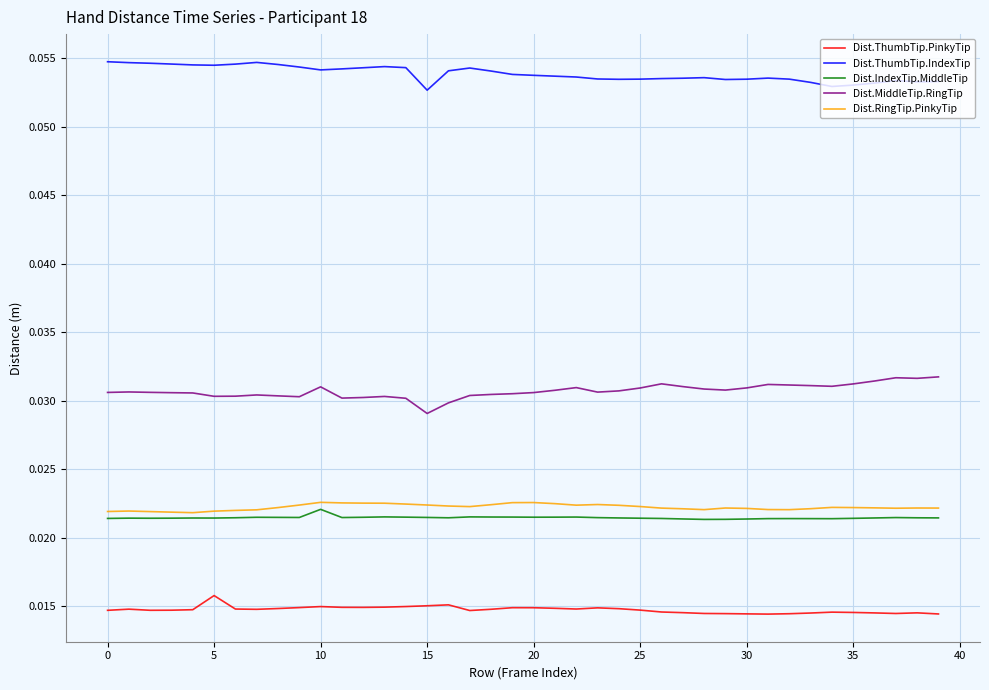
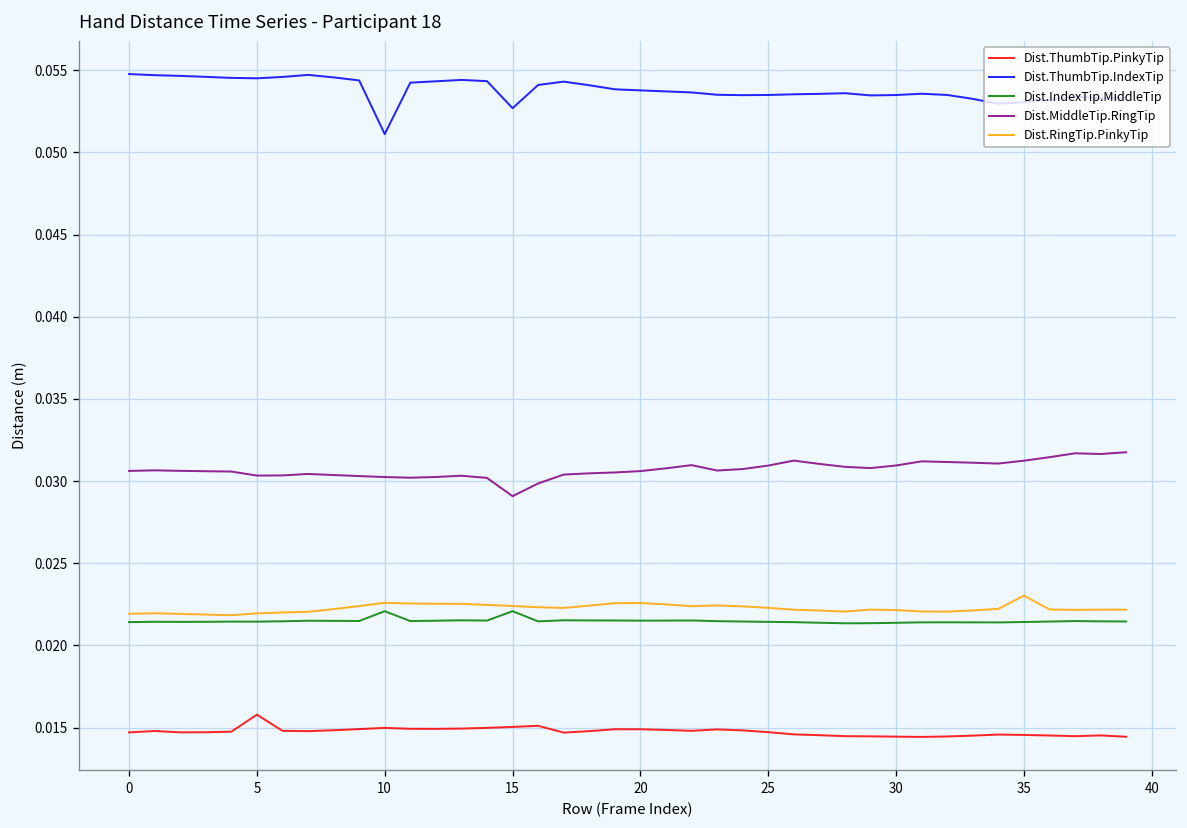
Dist.ThumbTip.IndexTip, 10: 0.0542 -> 0.0511
Dist.MiddleTip.RingTip, 10: 0.0310 -> 0.0302
Dist.IndexTip.MiddleTip, 15: 0.0215 -> 0.0221
Dist.RingTip.PinkyTip, 35: 0.0222 -> 0.0230
